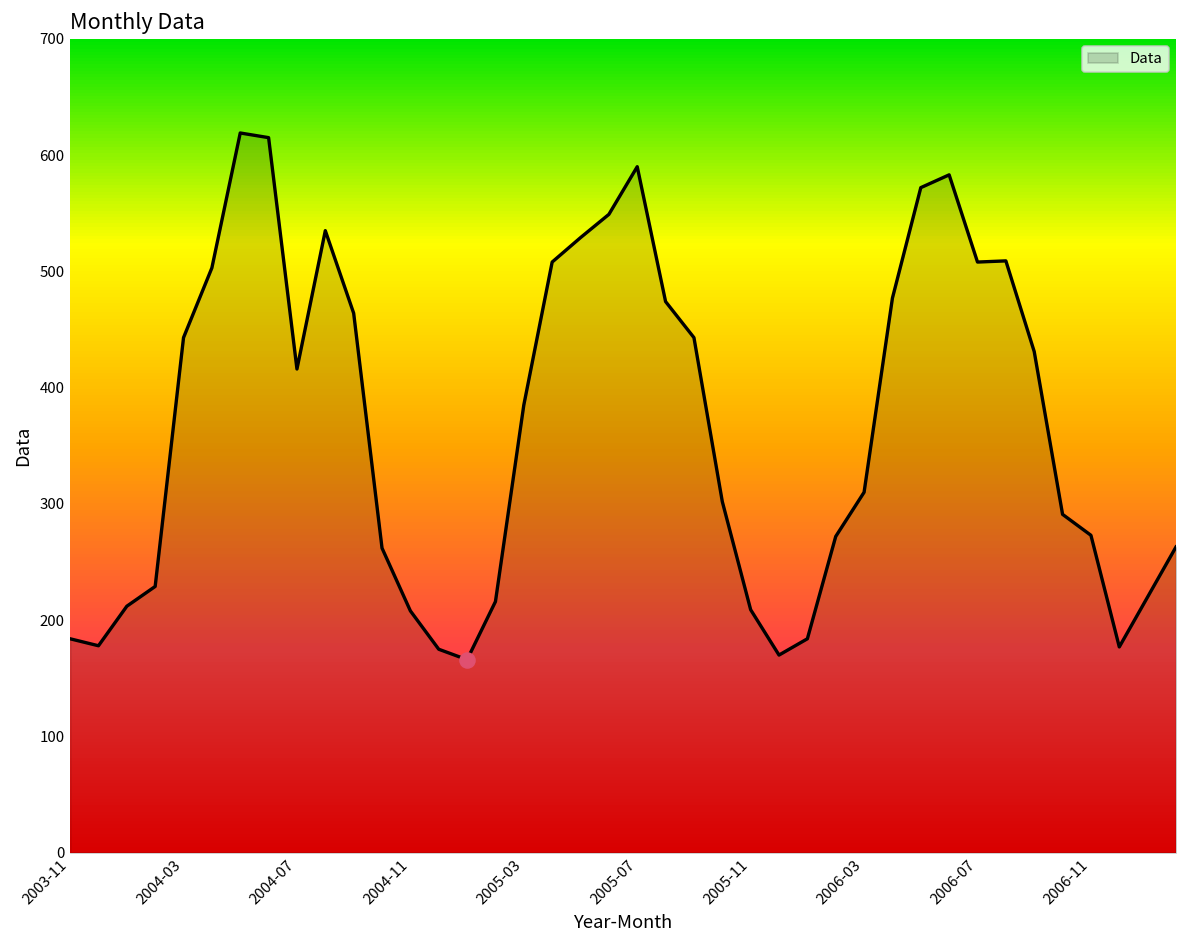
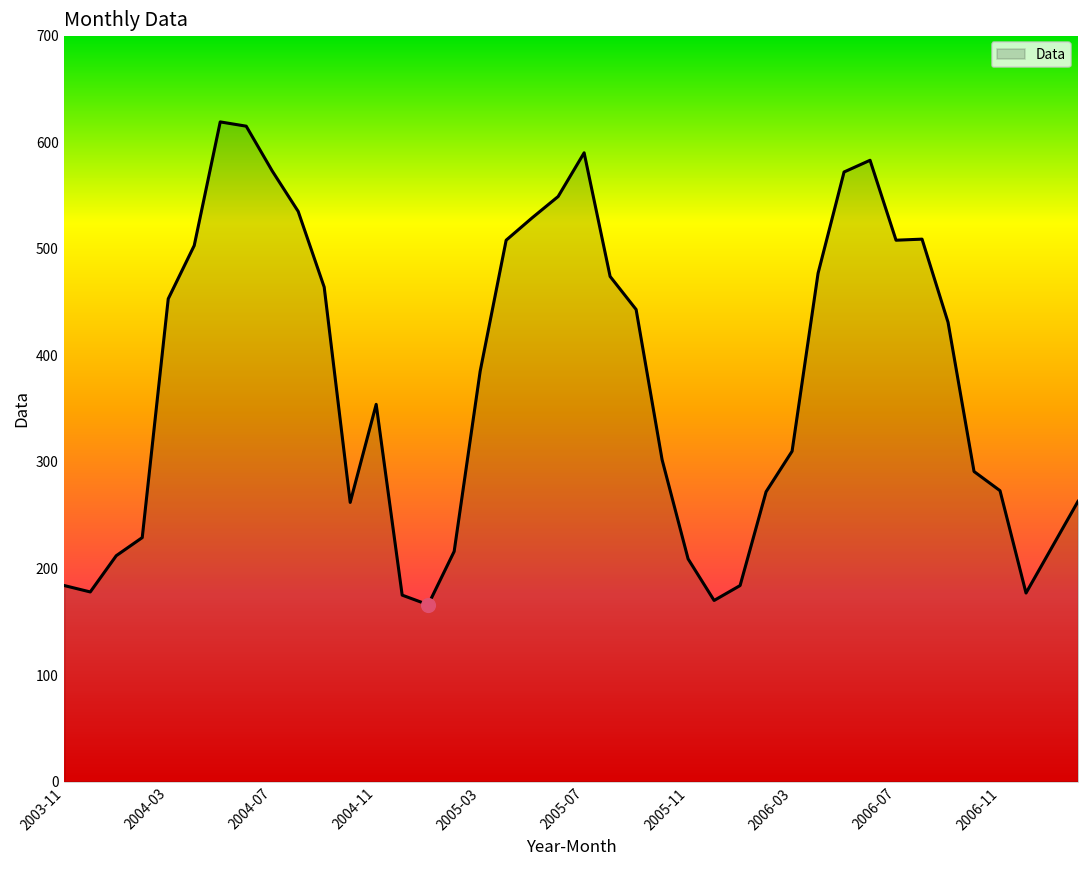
Data, 2004-03: 440 -> 450
Data, 2004-07: 420 -> 570
Data, 2004-11: 210 -> 350
